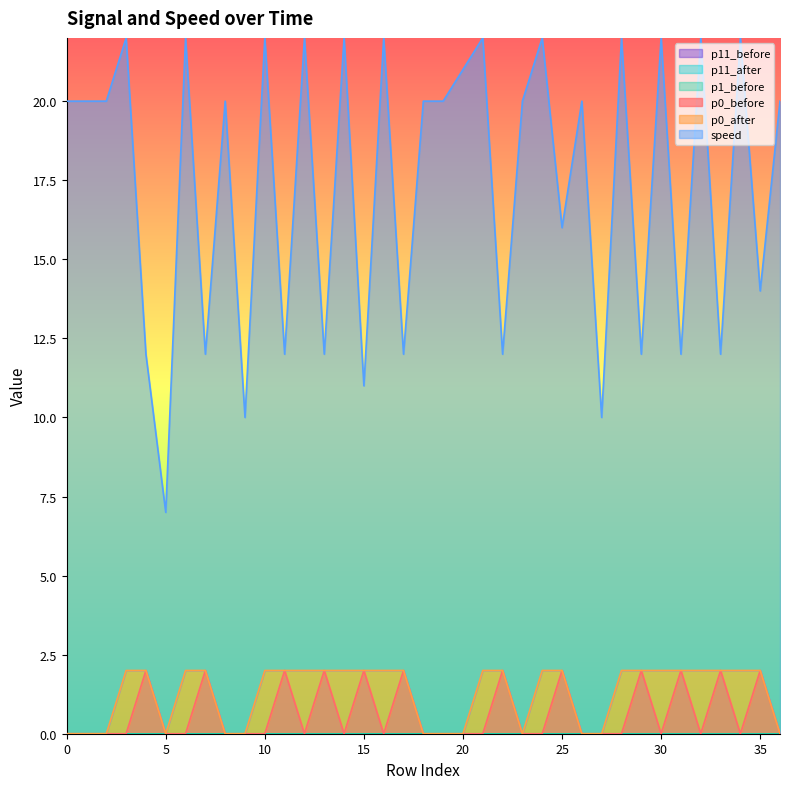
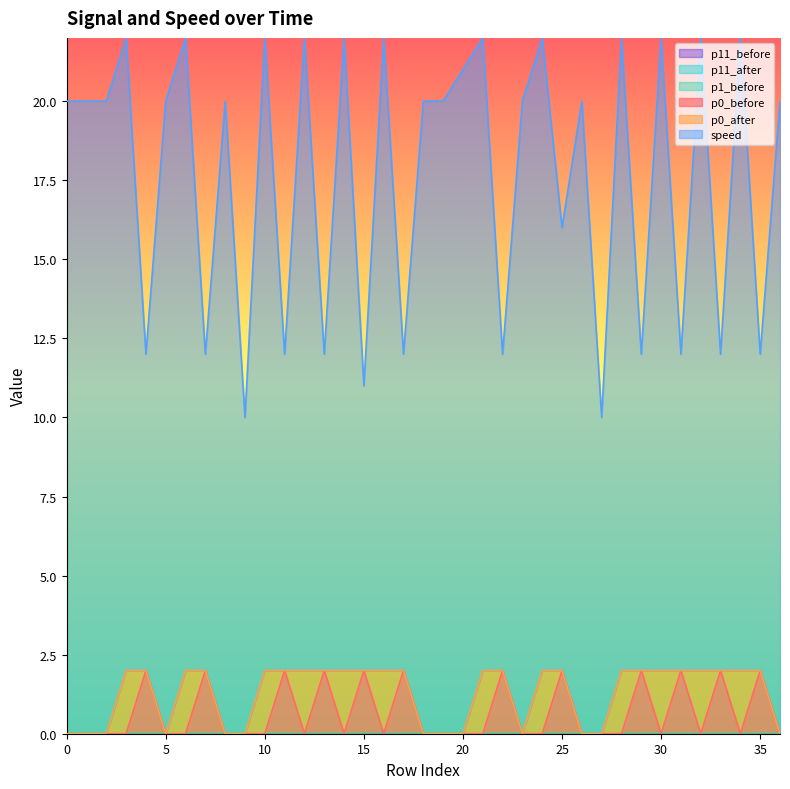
speed, 5: 7 -> 20
speed, 35: 12 -> 10
